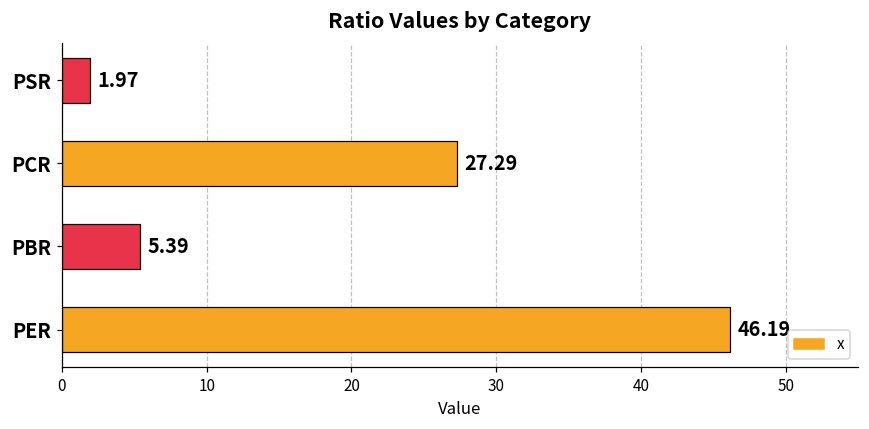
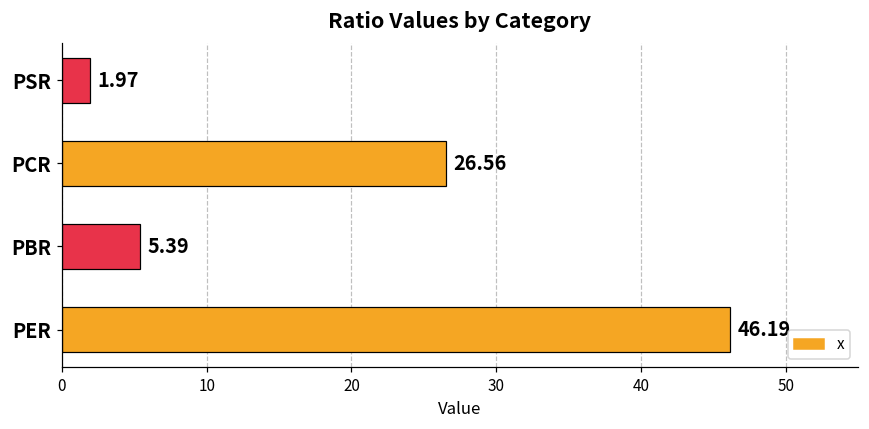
PCR: 27.29 -> 26.56
